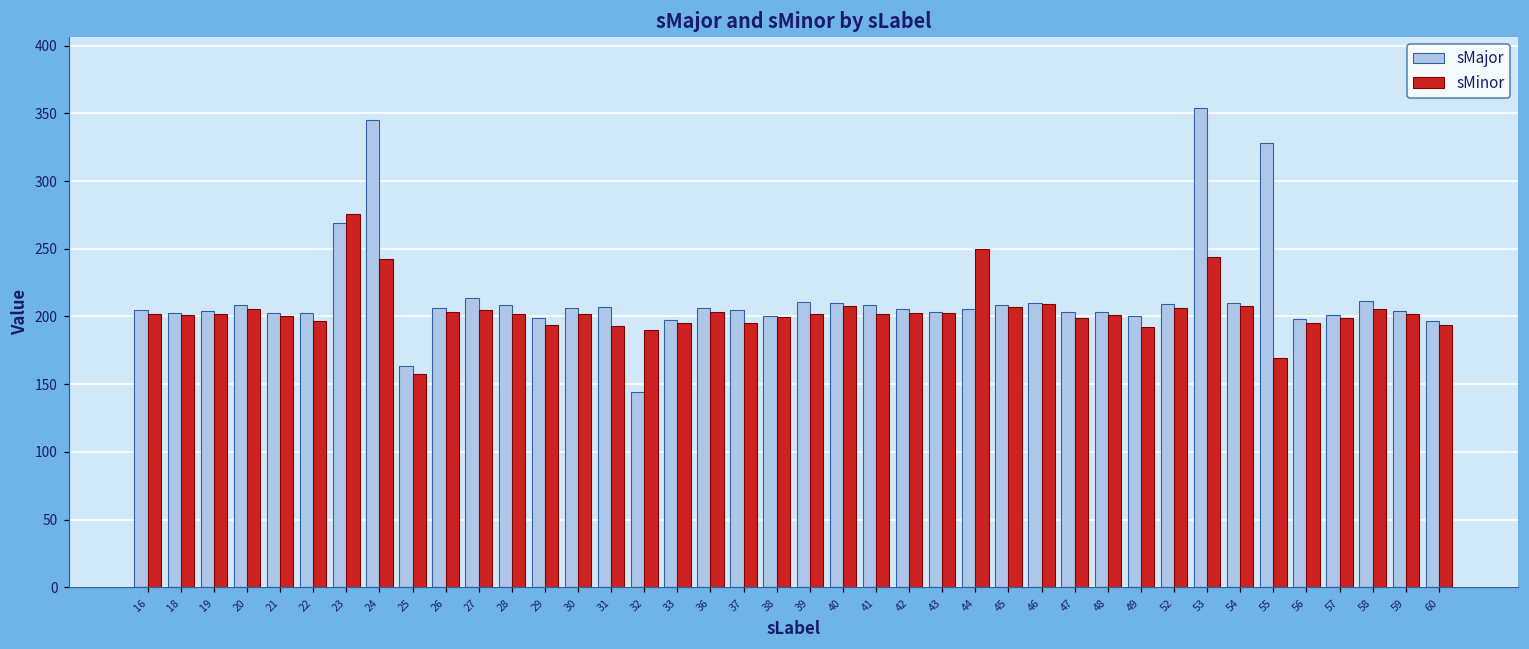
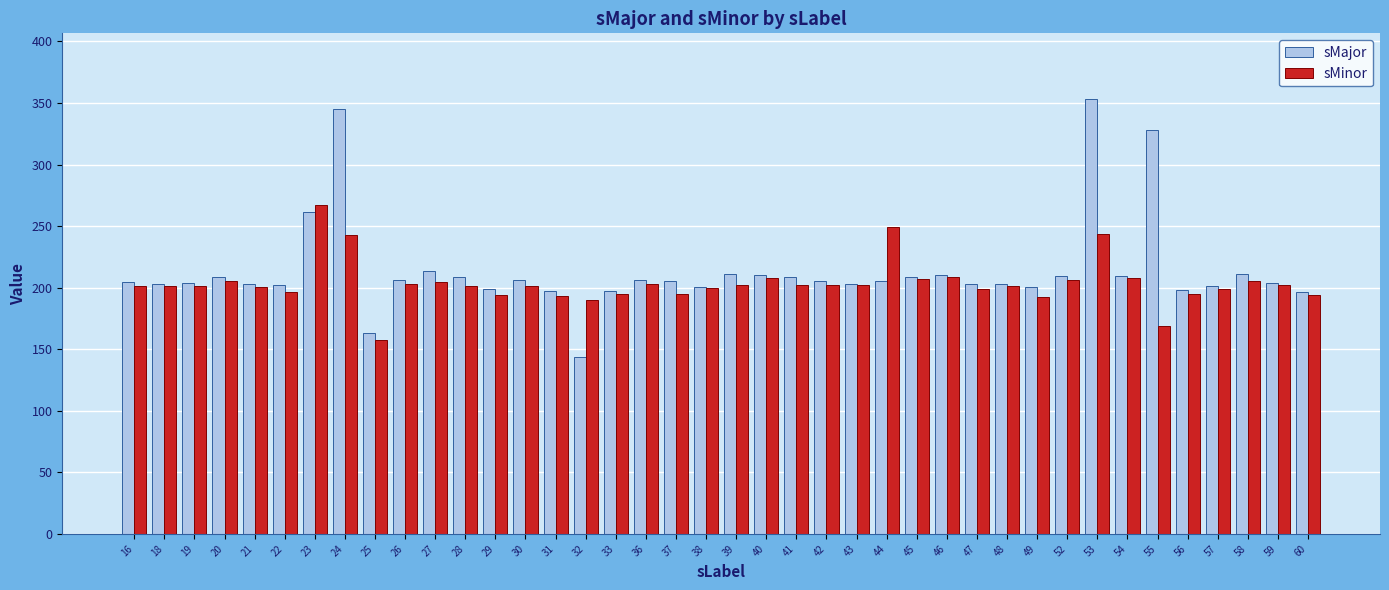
sMajor, 23: 269 -> 262
sMinor, 23: 276 -> 267
sMajor, 31: 207 -> 197
